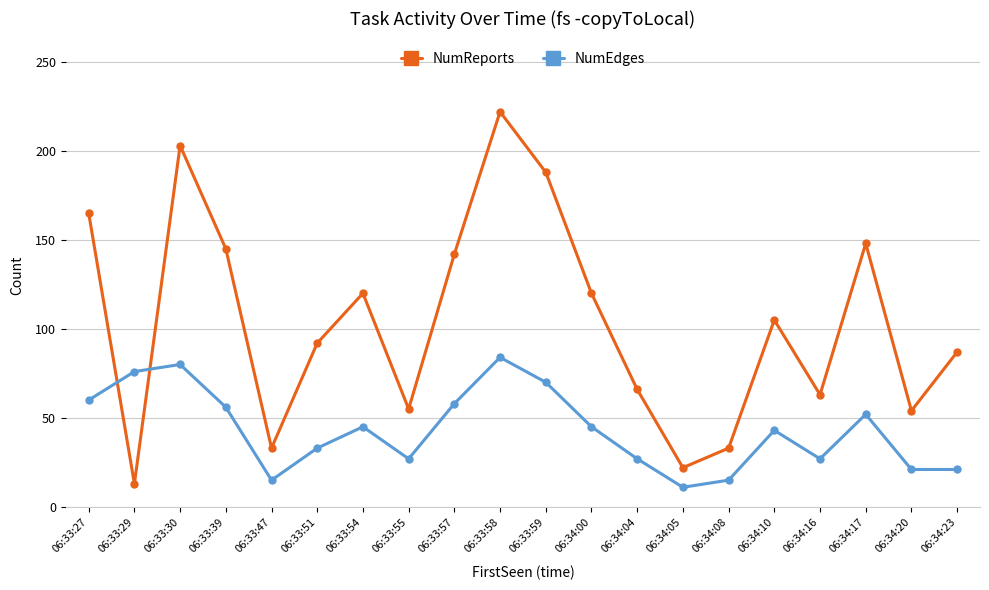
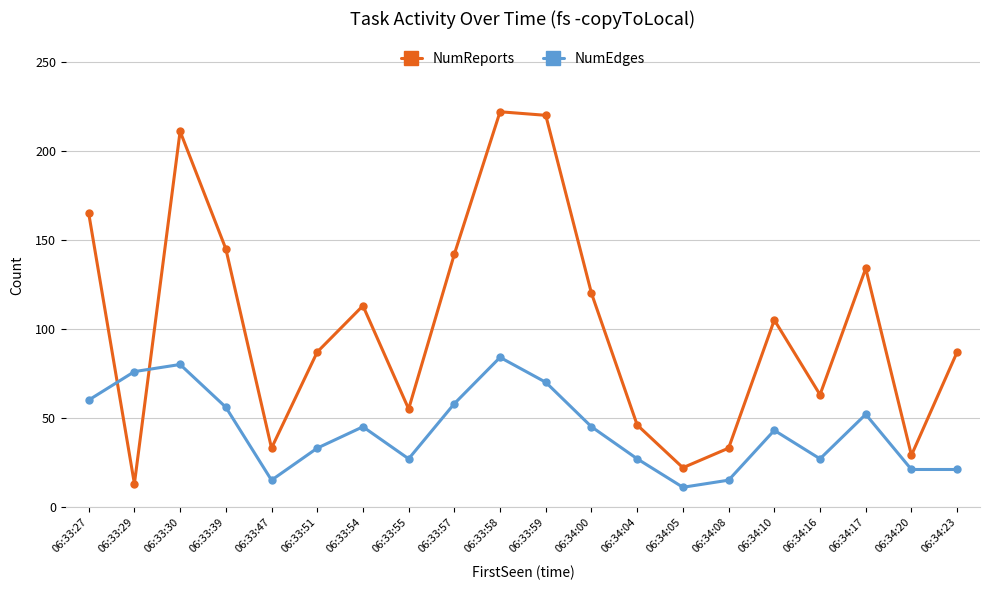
NumReports, 06:33:30: 203 -> 211
NumReports, 06:33:51: 92 -> 87
NumReports, 06:33:54: 120 -> 113
NumReports, 06:33:59: 188 -> 220
NumReports, 06:34:04: 66 -> 46
NumReports, 06:34:17: 148 -> 134
NumReports, 06:34:20: 54 -> 29
